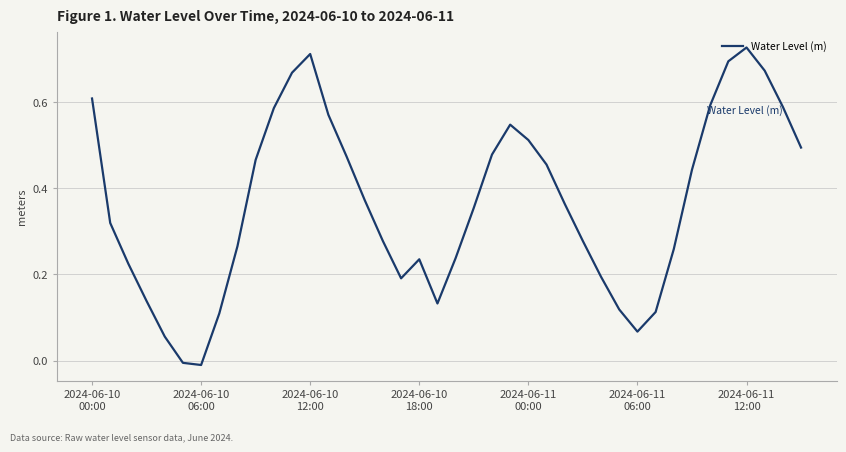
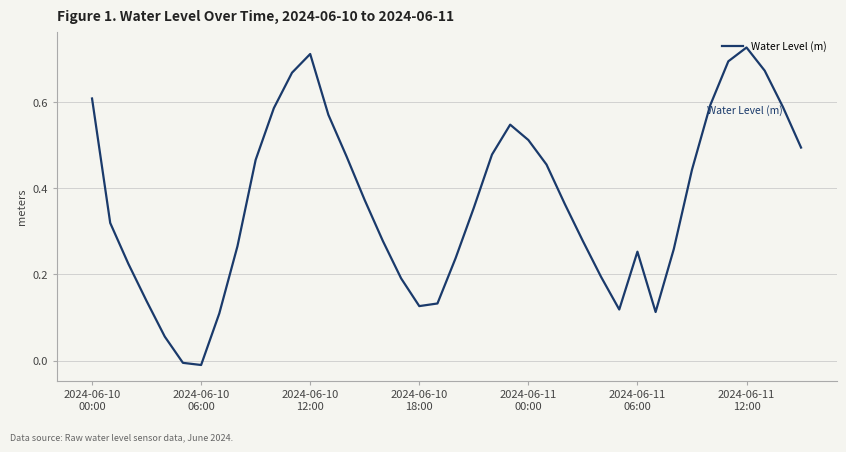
2024-06-10 18:00: 0.24 -> 0.13
2024-06-11 06:00: 0.07 -> 0.25
